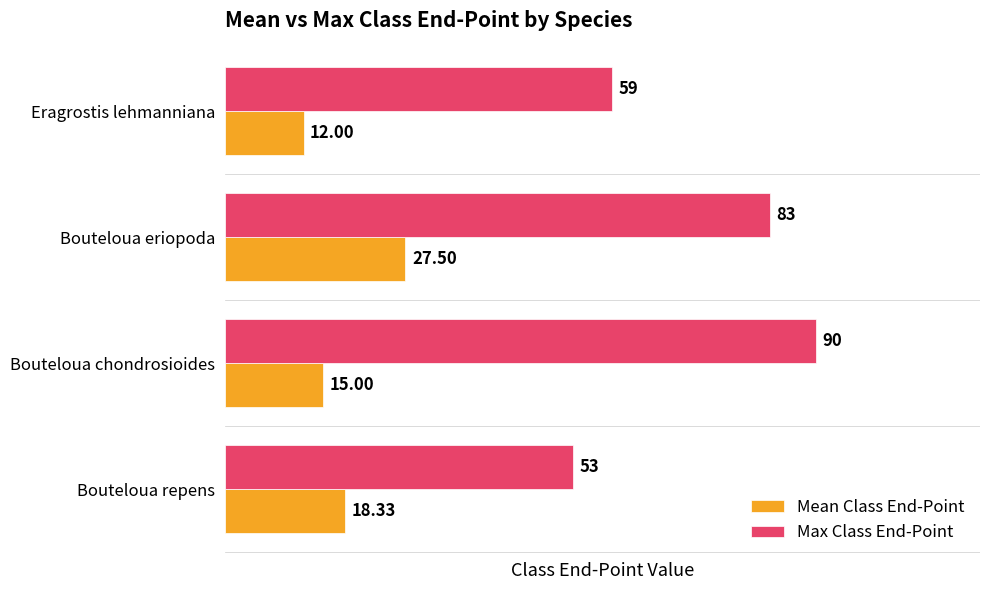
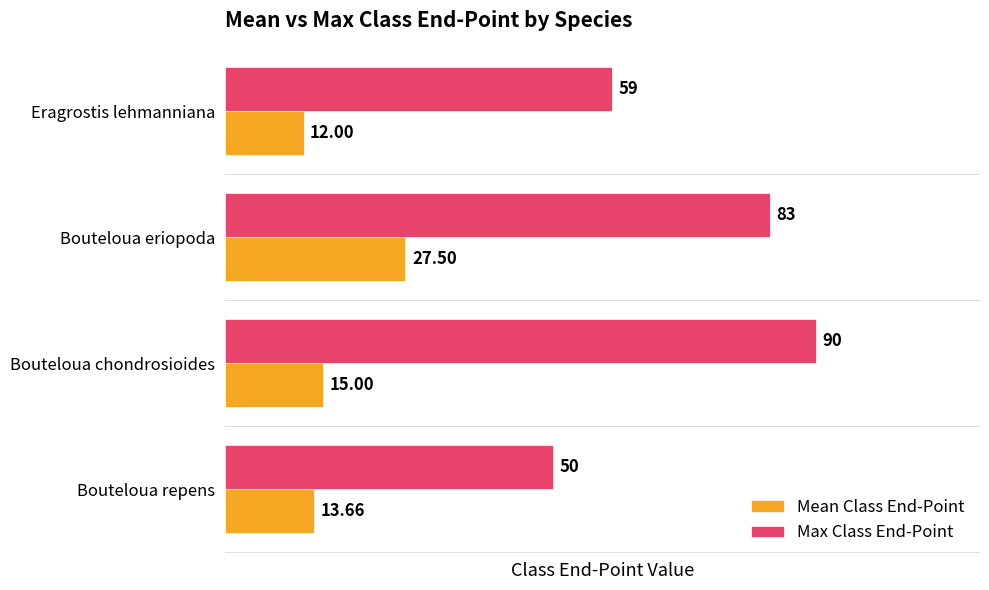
Max Class End-Point, Bouteloua repens: 53 -> 50
Mean Class End-Point, Bouteloua repens: 18.33 -> 13.66
